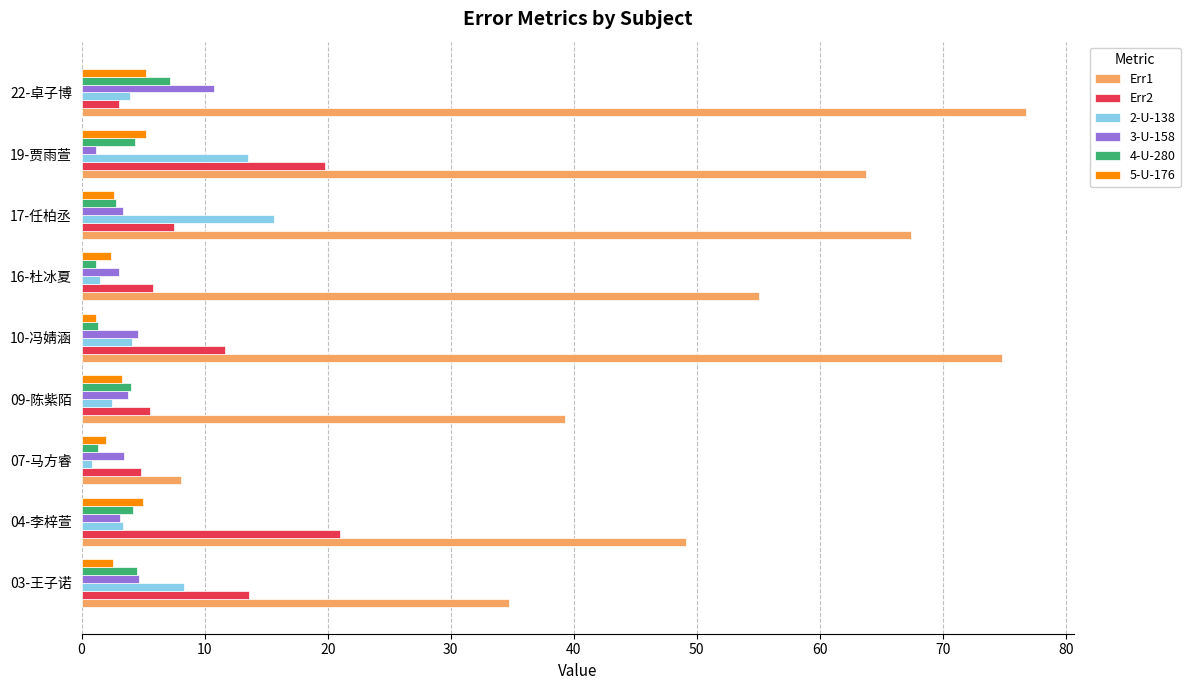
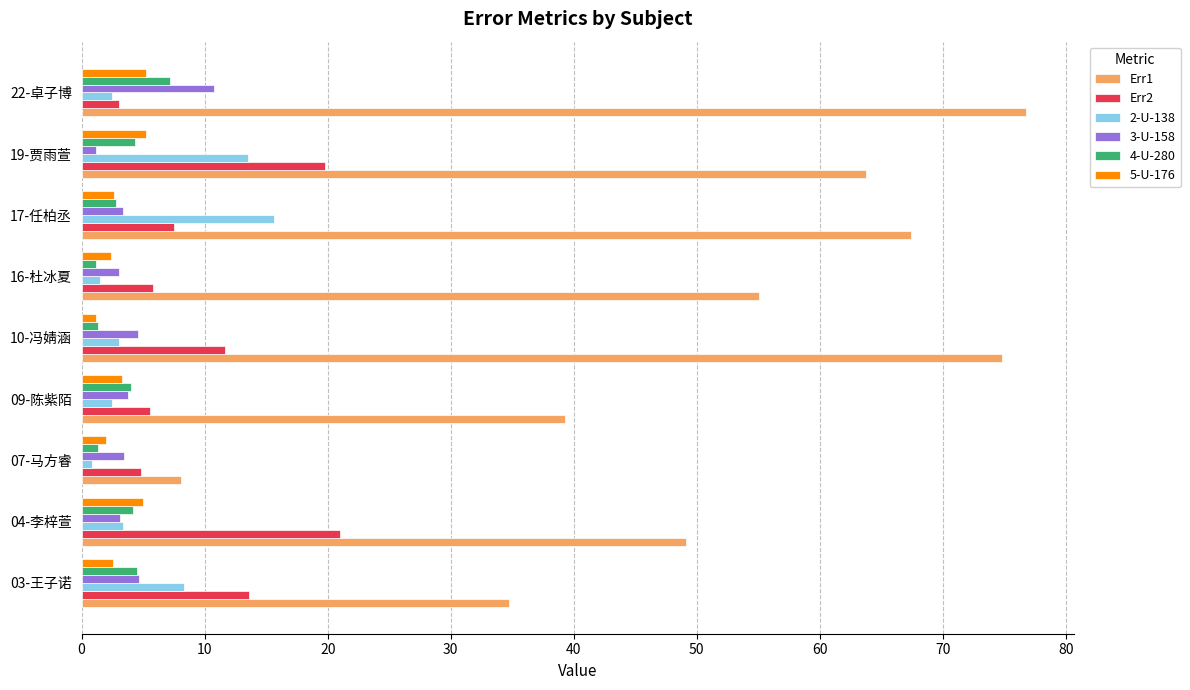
2-U-138, 22-卓子博: 3.9 -> 2.5
2-U-138, 10-冯婧涵: 4.1 -> 3.0
